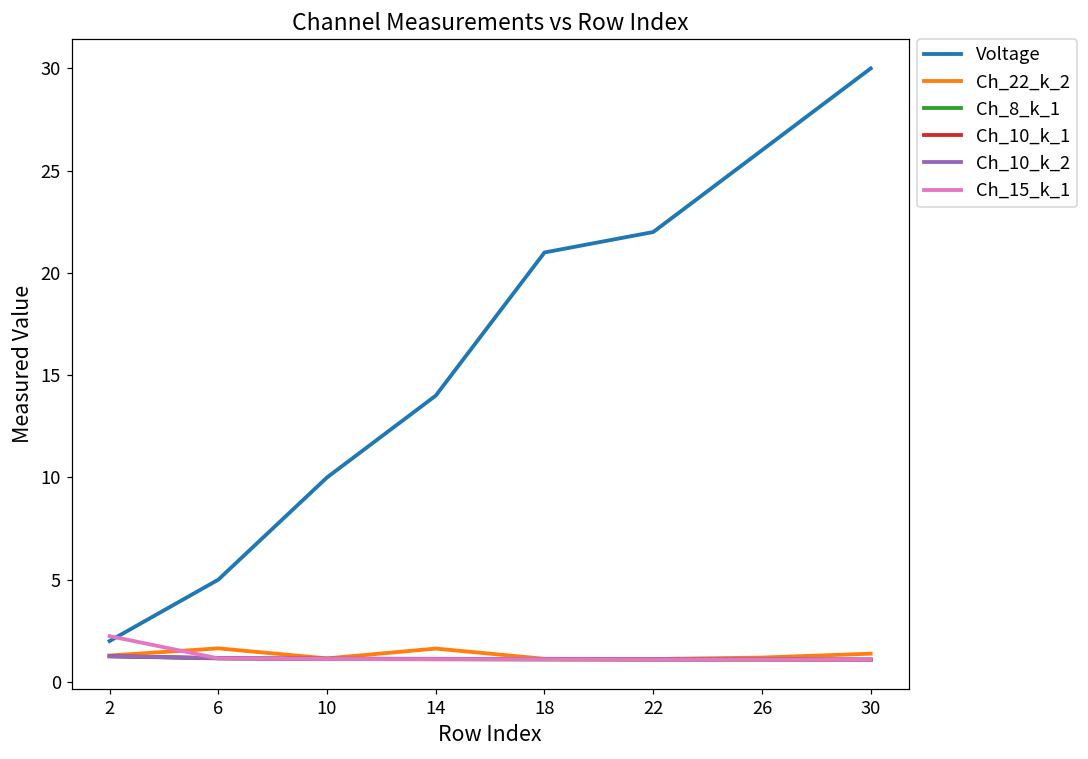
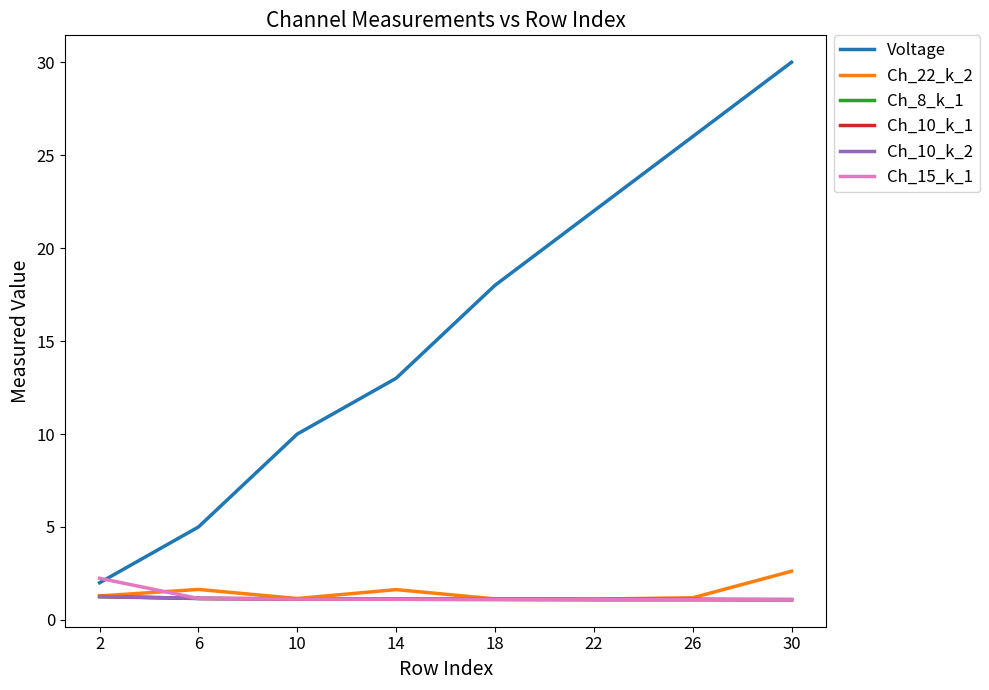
Voltage, 14: 14 -> 13
Voltage, 18: 21 -> 18
Ch_22_k_2, 30: 1.4 -> 2.6
